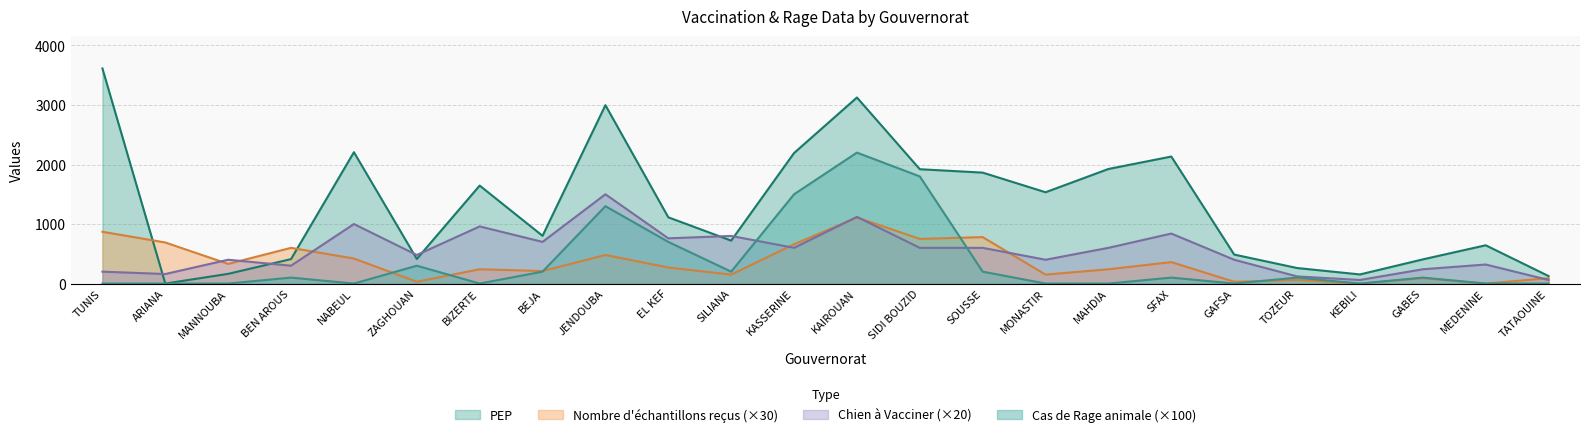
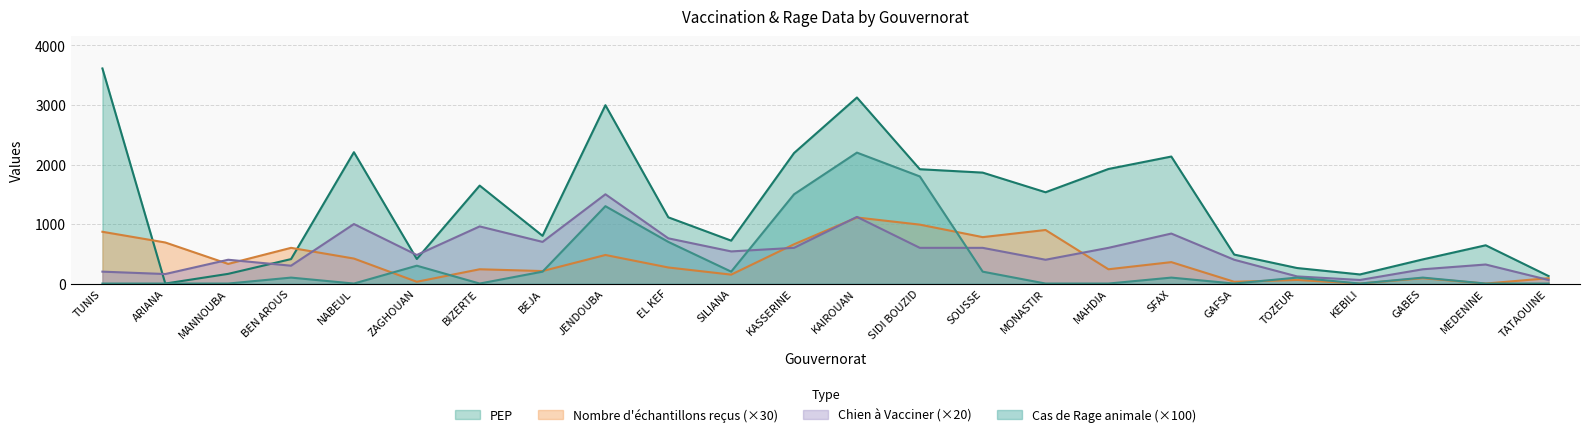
Chien à Vacciner (×20), SILIANA: 800 -> 500
Nombre d'échantillons reçus (×30), SIDI BOUZID: 800 -> 1000
Nombre d'échantillons reçus (×30), MONASTIR: 200 -> 900
